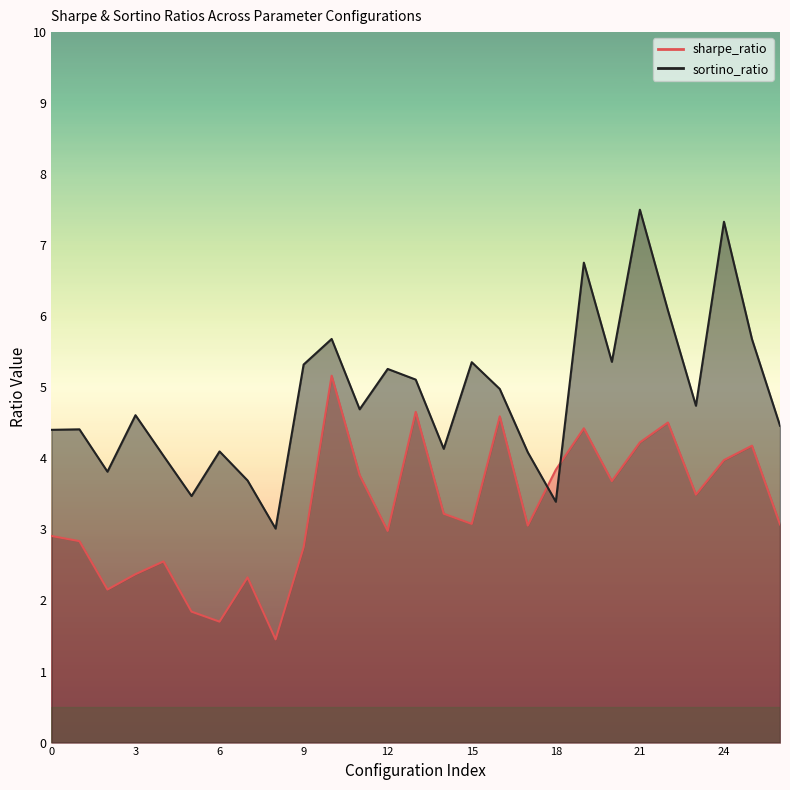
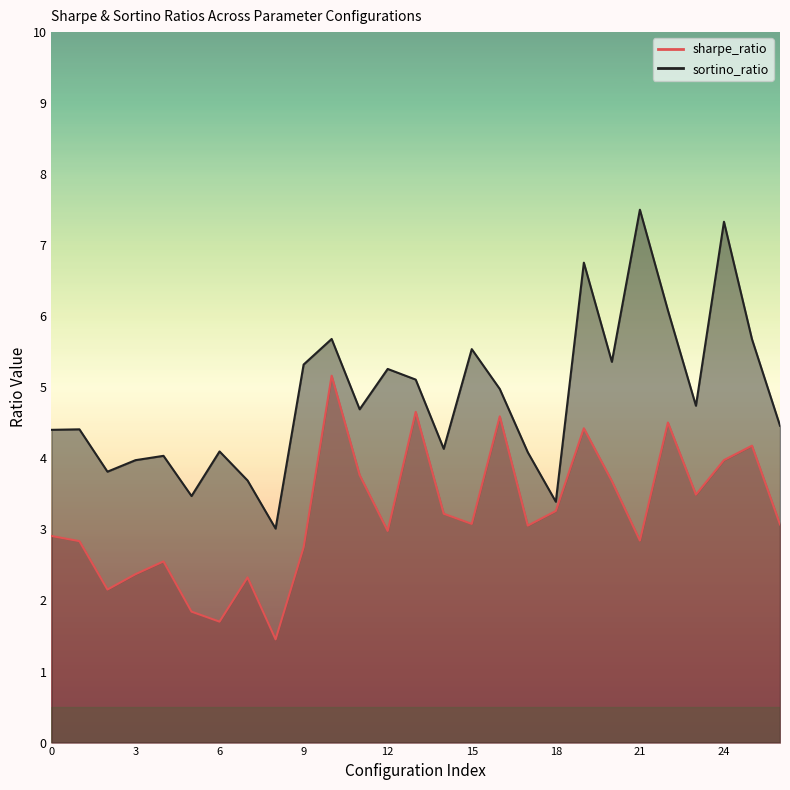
sortino_ratio, 3: 4.6 -> 4.0
sortino_ratio, 15: 5.4 -> 5.5
sharpe_ratio, 18: 3.8 -> 3.3
sharpe_ratio, 21: 4.2 -> 2.8
